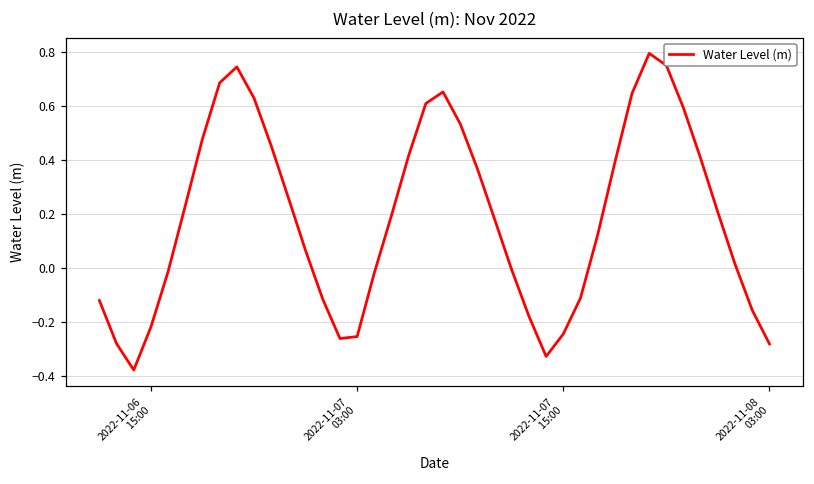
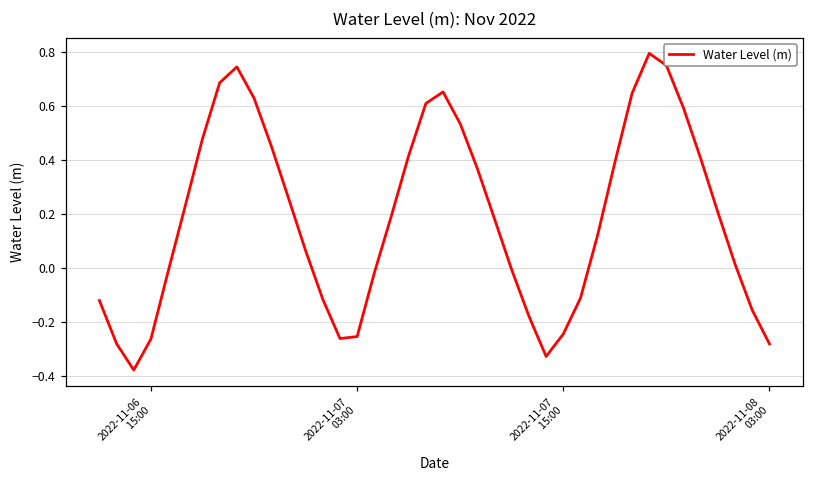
2022-11-06 15:00: -0.22 -> -0.26
